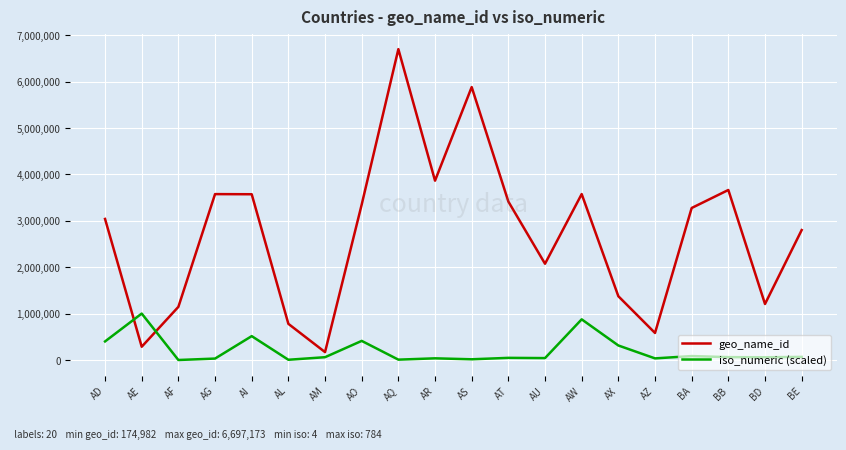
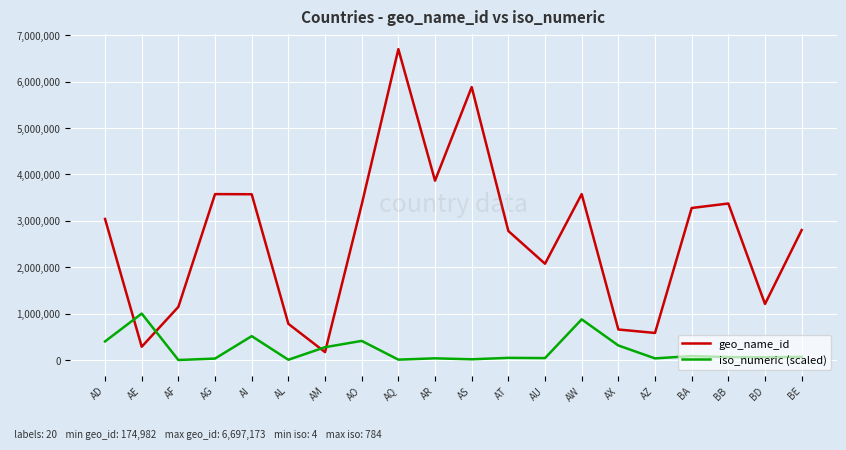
iso_numeric (scaled), AM: 100,000 -> 300,000
geo_name_id, AT: 3,400,000 -> 2,800,000
geo_name_id, AX: 1,400,000 -> 700,000
geo_name_id, BB: 3,700,000 -> 3,400,000
